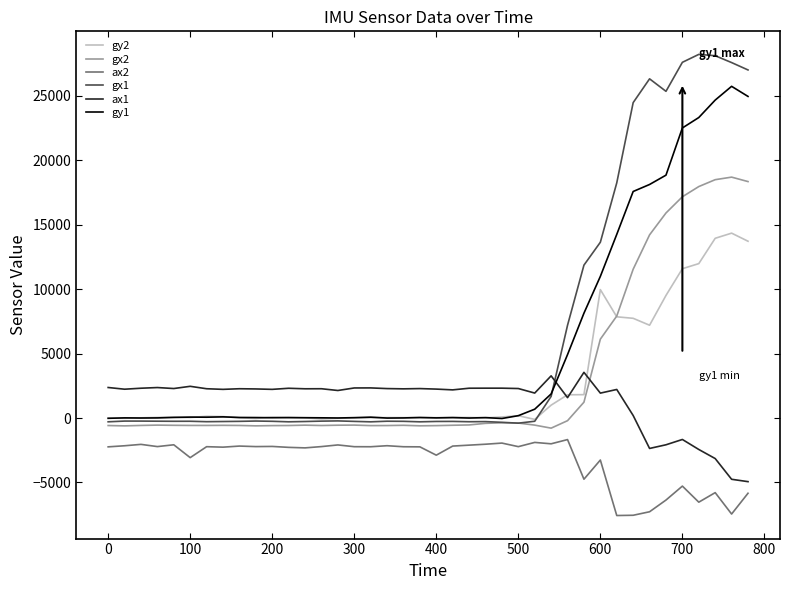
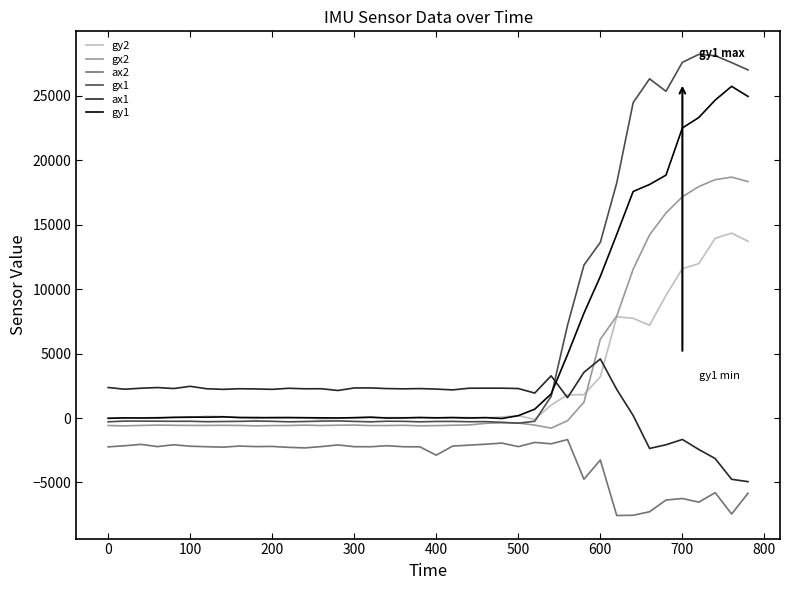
ax2, 100: -3100 -> -2200
gy2, 600: 10000 -> 3200
ax1, 600: 1900 -> 4600
ax2, 700: -5300 -> -6200
